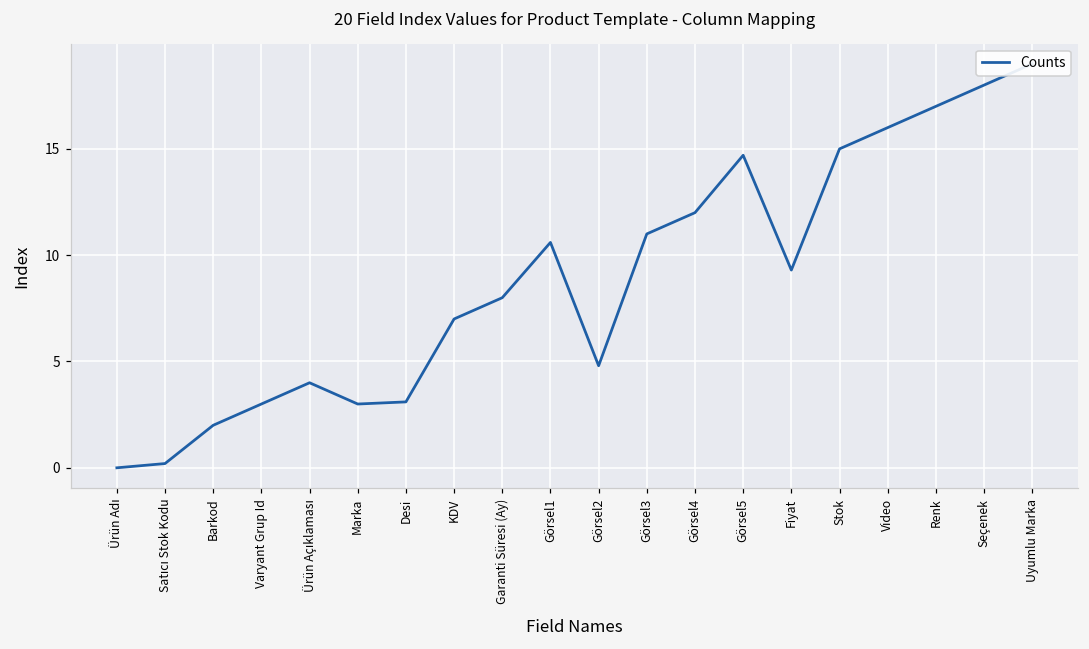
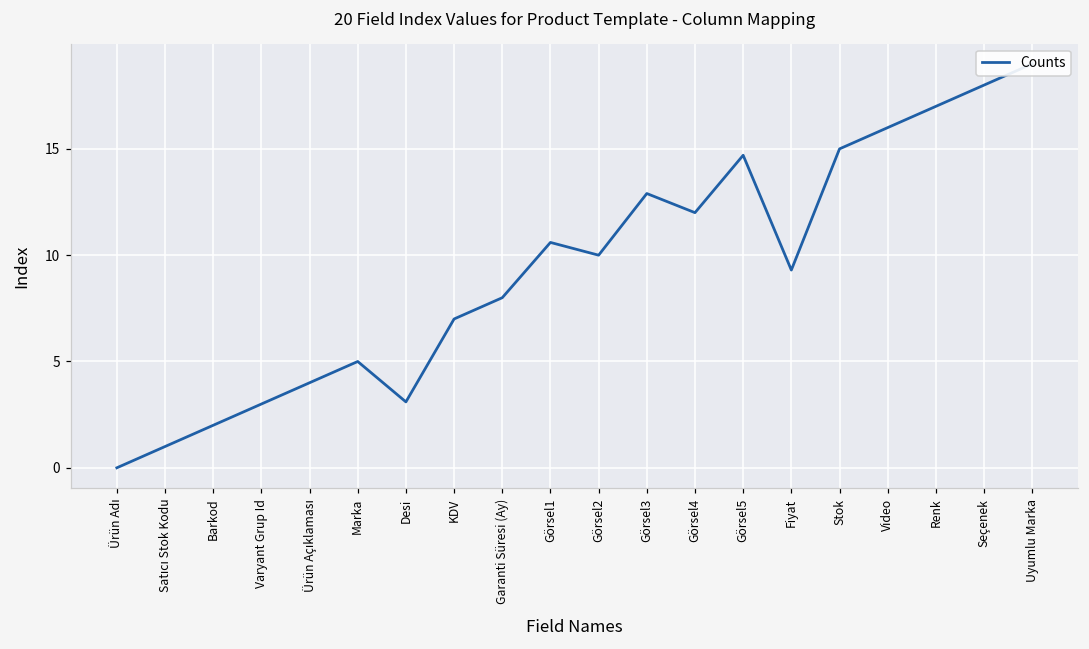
Satıcı Stok Kodu: 0.2 -> 1.0
Marka: 3 -> 5
Görsel2: 4.8 -> 10.0
Görsel3: 11.0 -> 12.9
